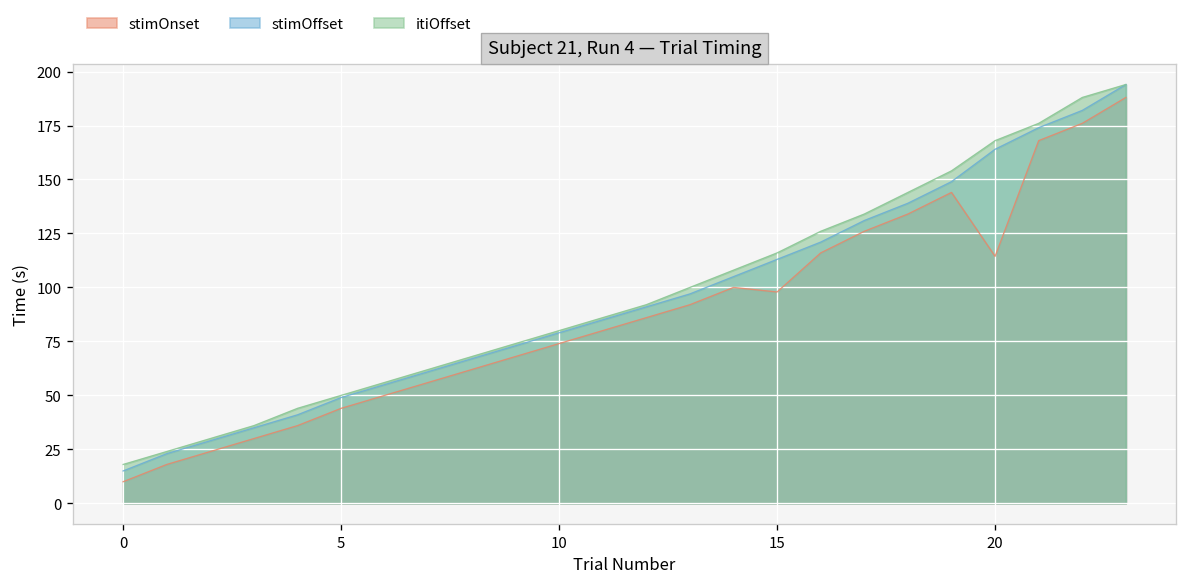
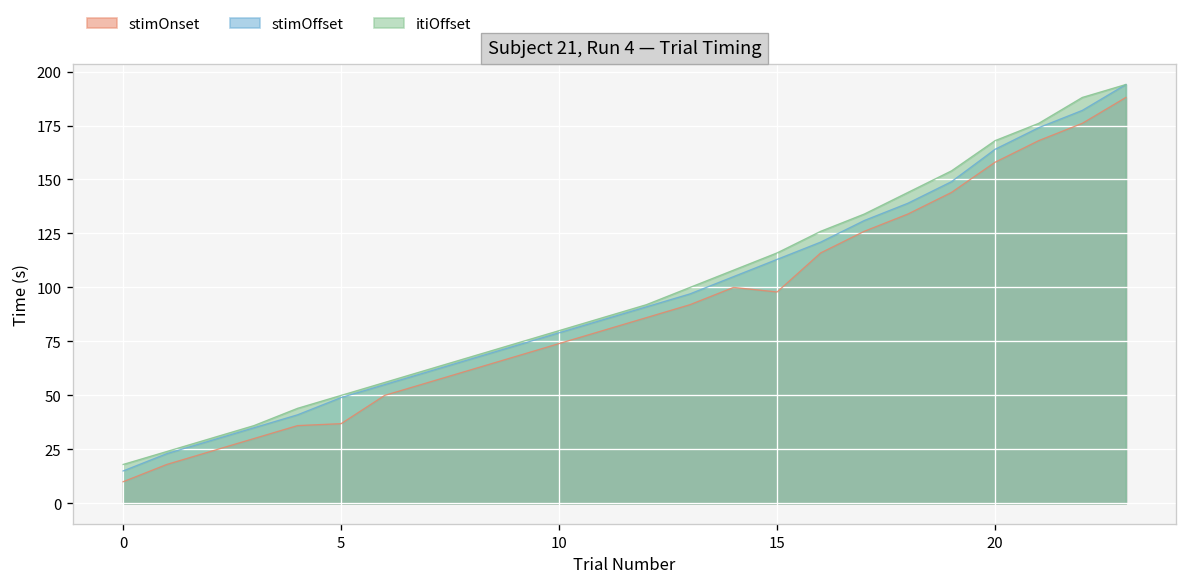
stimOnset, 5: 44 -> 37
stimOnset, 20: 114 -> 158
